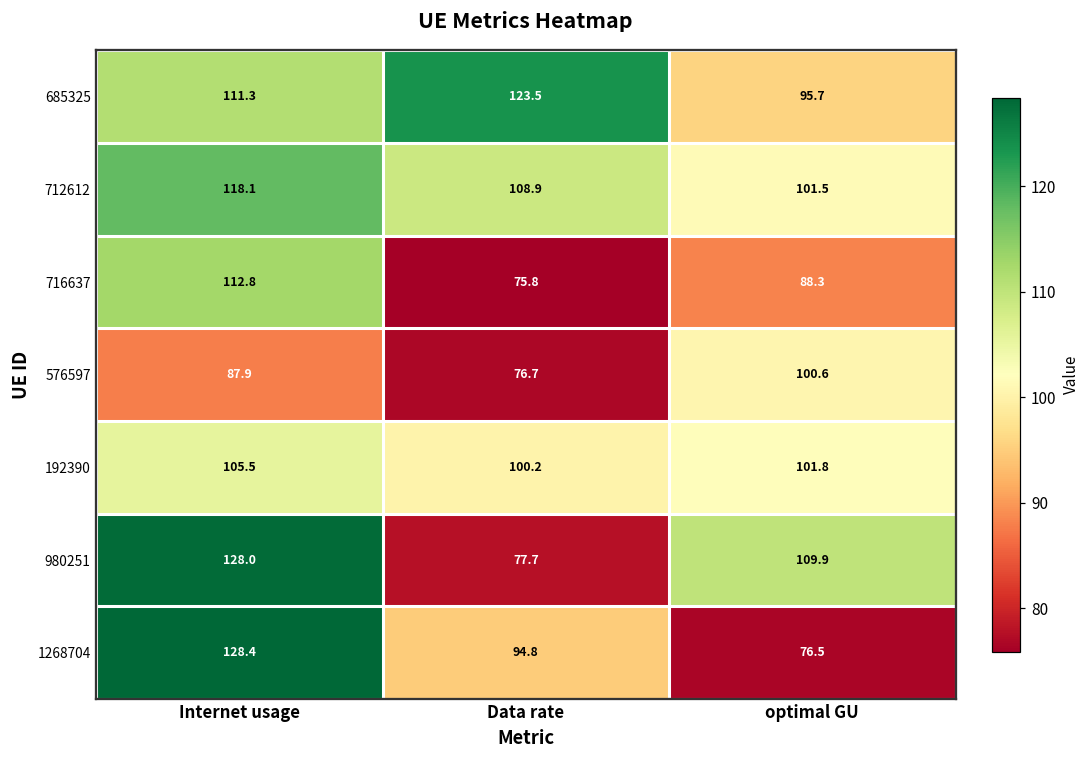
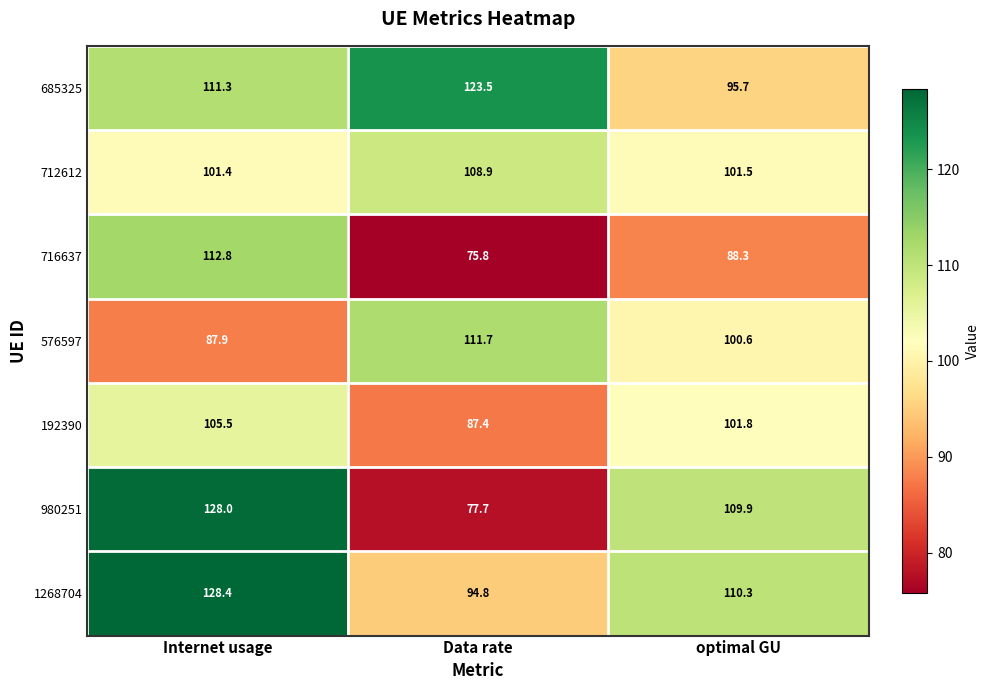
712612, Internet usage: 118.1 -> 101.4
576597, Data rate: 76.7 -> 111.7
192390, Data rate: 100.2 -> 87.4
1268704, optimal GU: 76.5 -> 110.3
